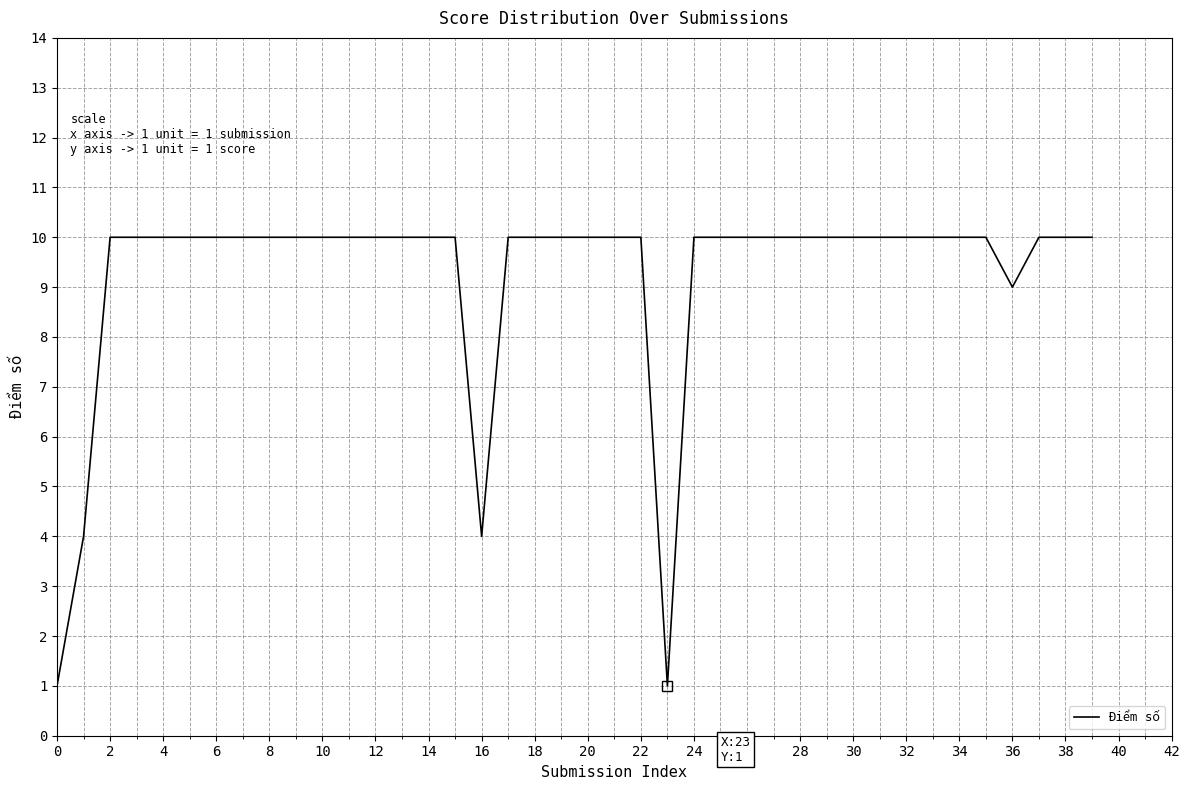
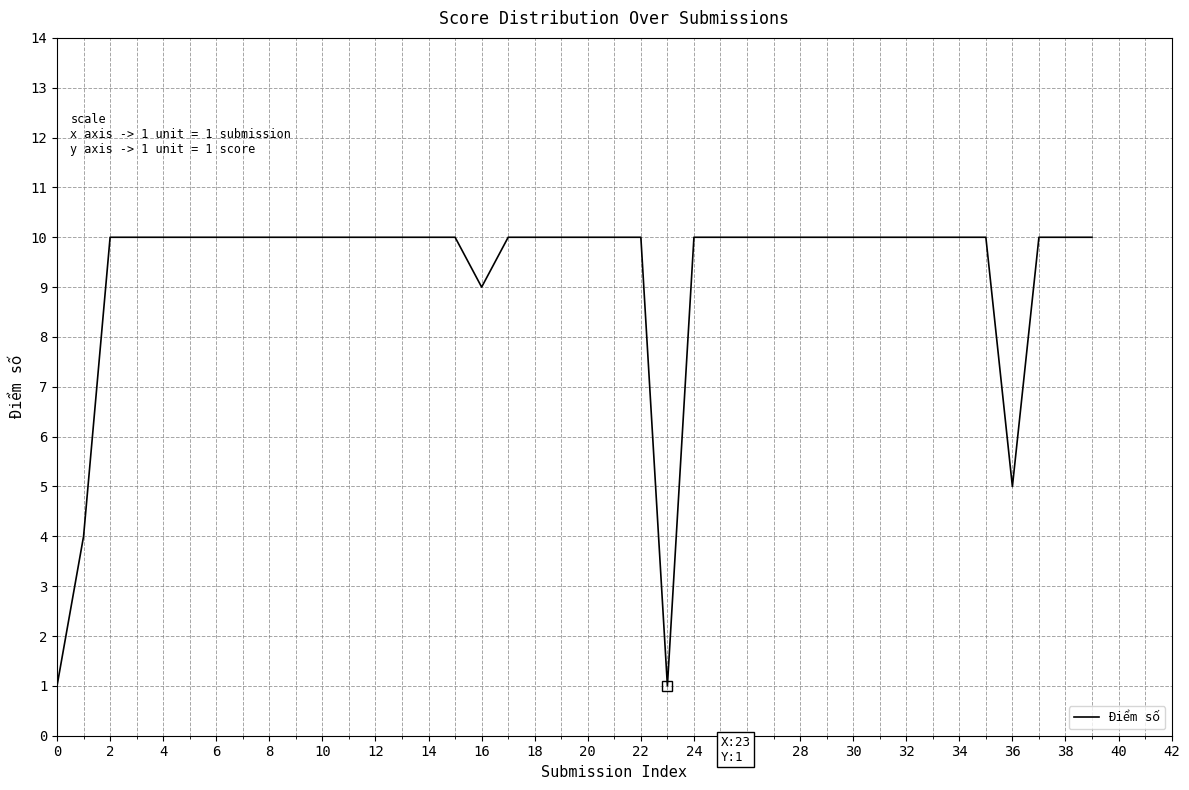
Điểm số, 16: 4 -> 9
Điểm số, 36: 9 -> 5
